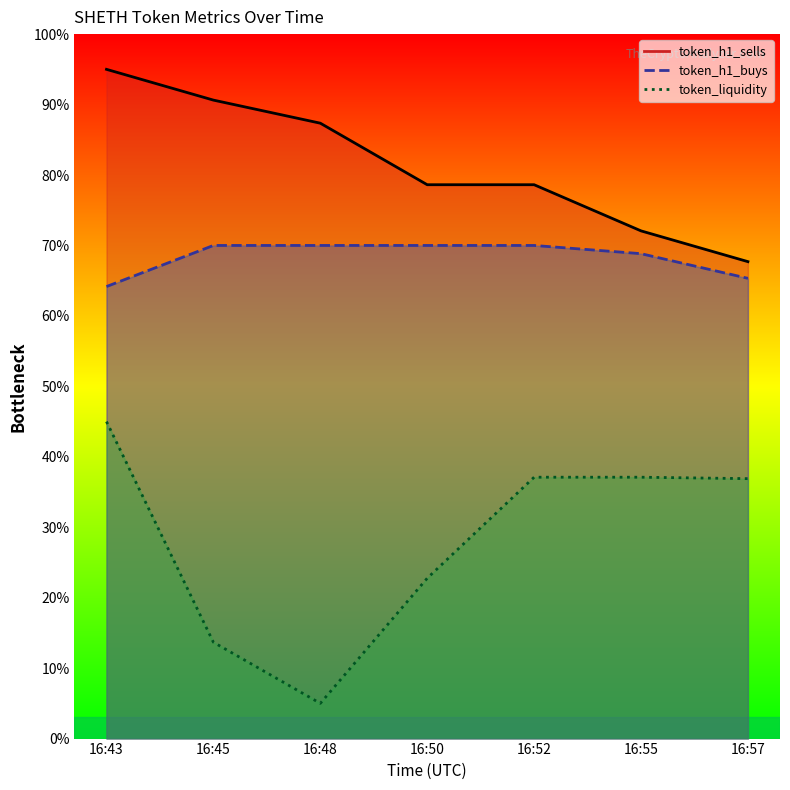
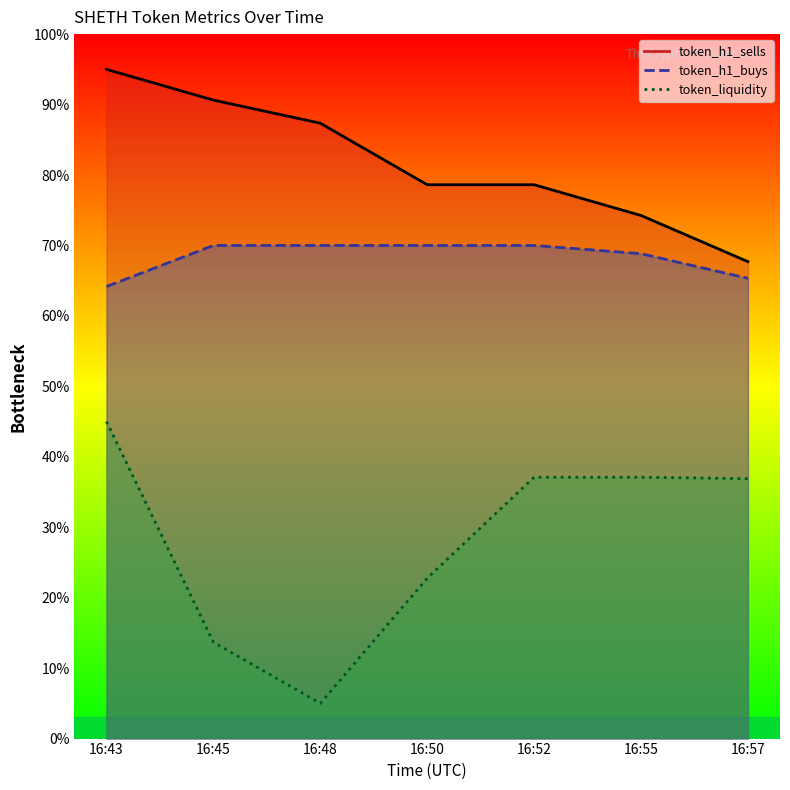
token_h1_sells, 16:55: 72% -> 74%
